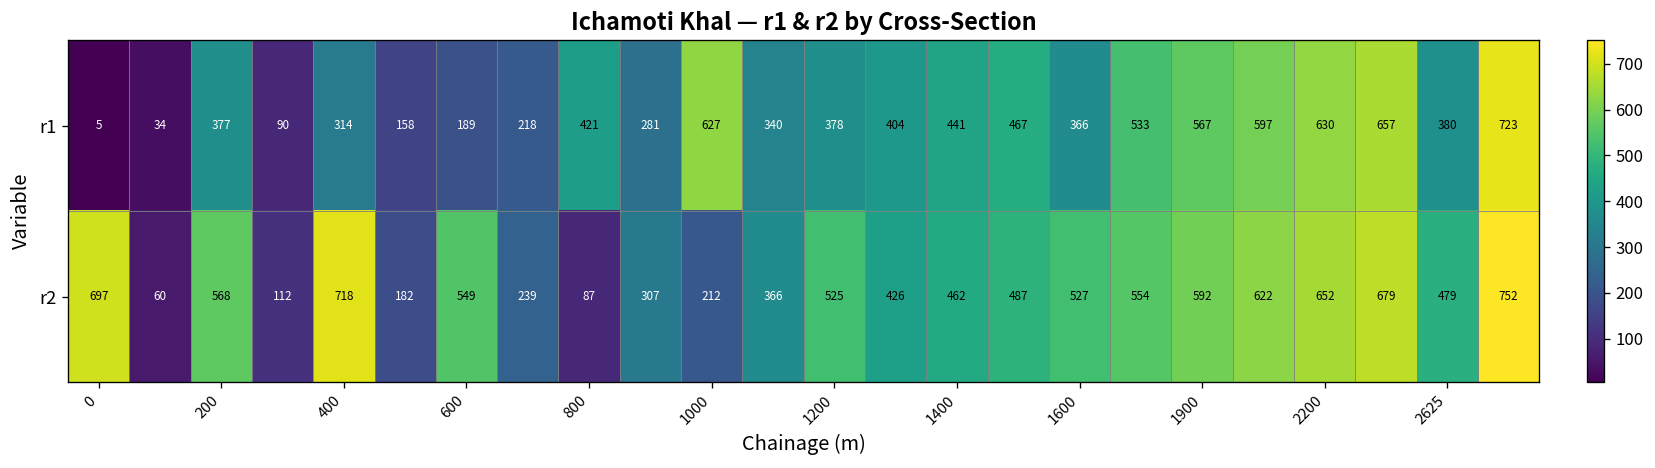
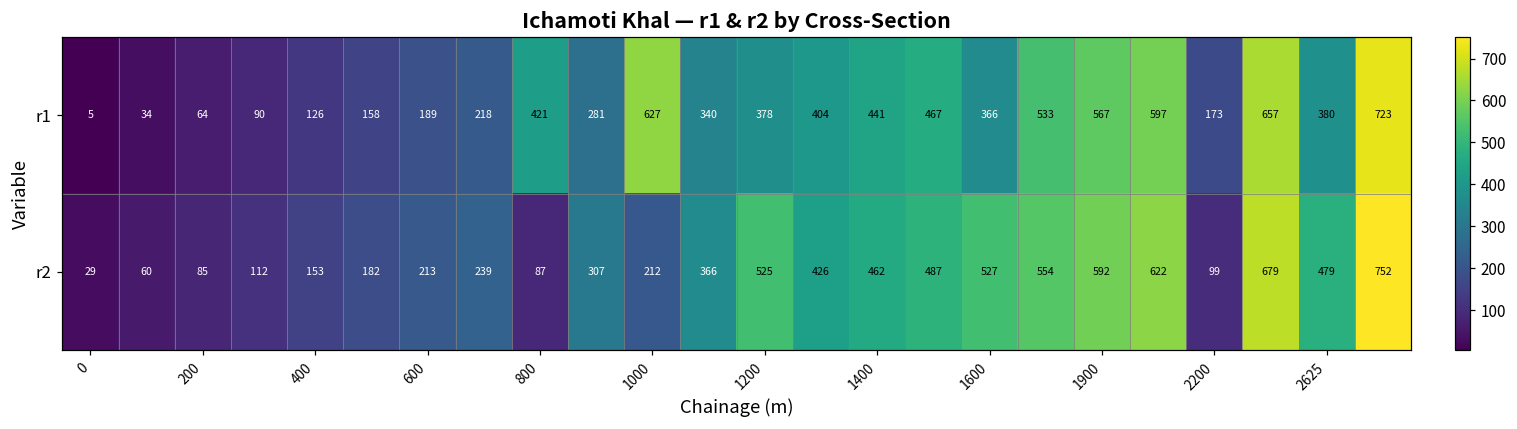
r1, 200: 377 -> 64
r1, 400: 314 -> 126
r1, 2200: 630 -> 173
r2, 0: 697 -> 29
r2, 200: 568 -> 85
r2, 400: 718 -> 153
r2, 600: 549 -> 213
r2, 2200: 652 -> 99
